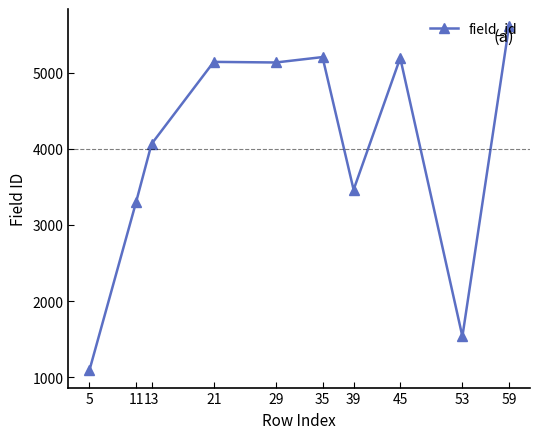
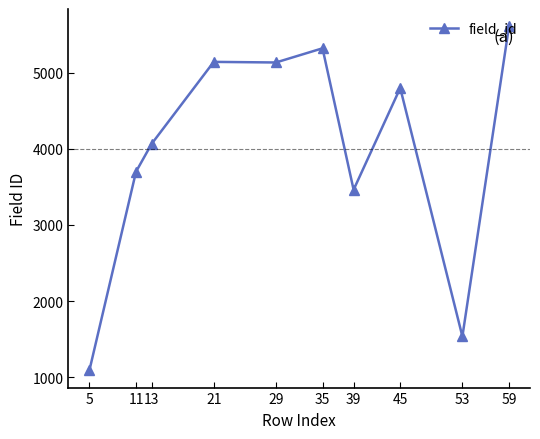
11: 3300 -> 3700
35: 5200 -> 5300
45: 5200 -> 4800
